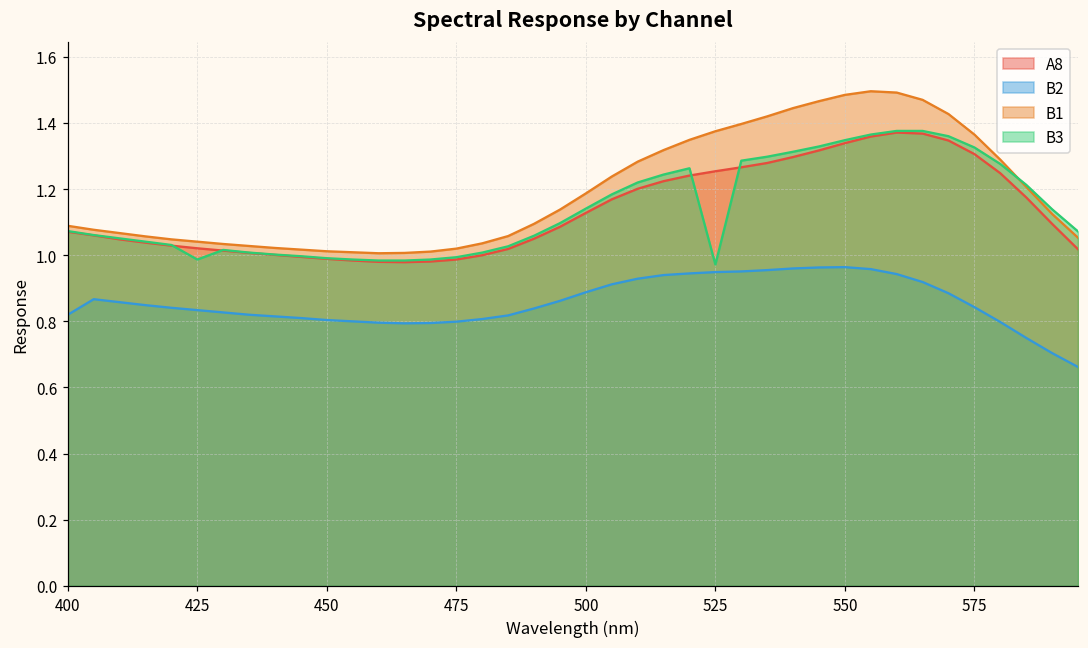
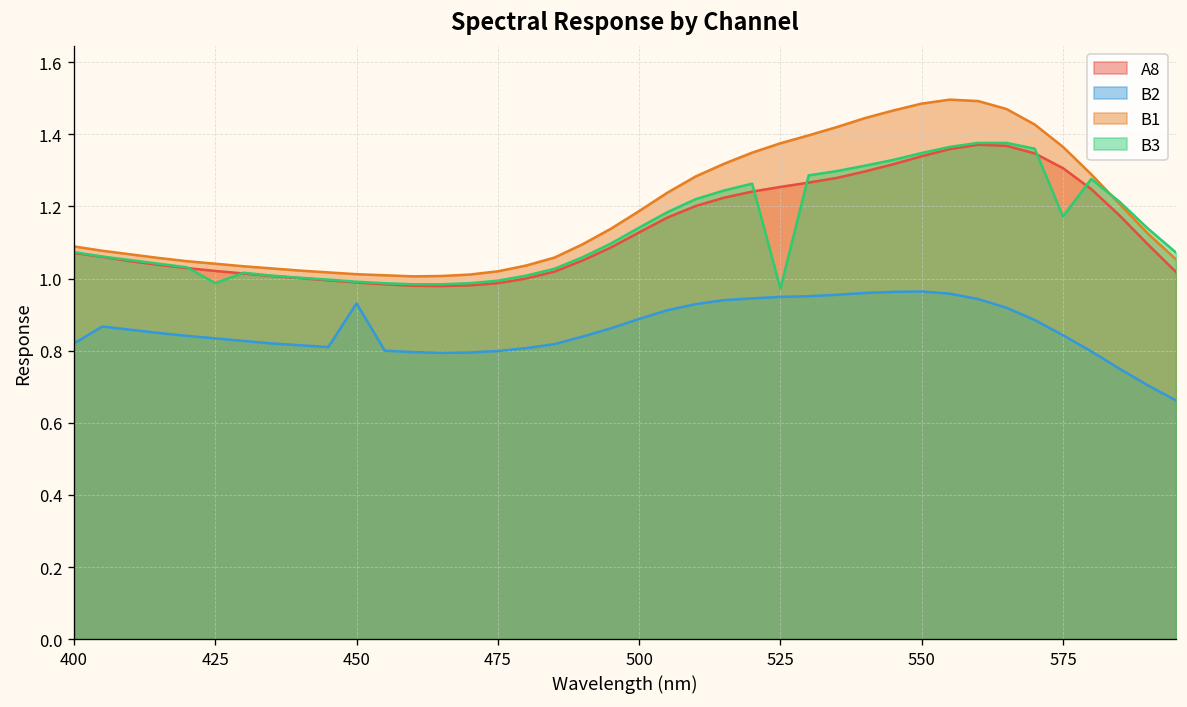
B2, 450: 0.80 -> 0.93
B3, 575: 1.33 -> 1.17
